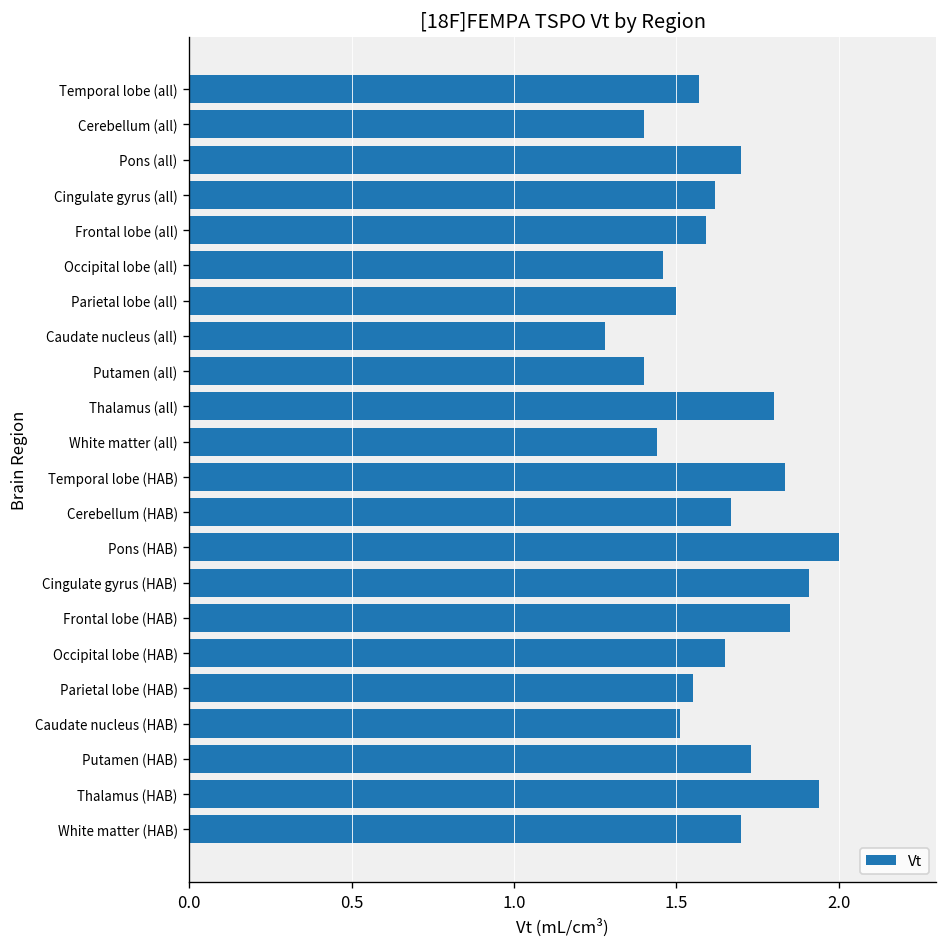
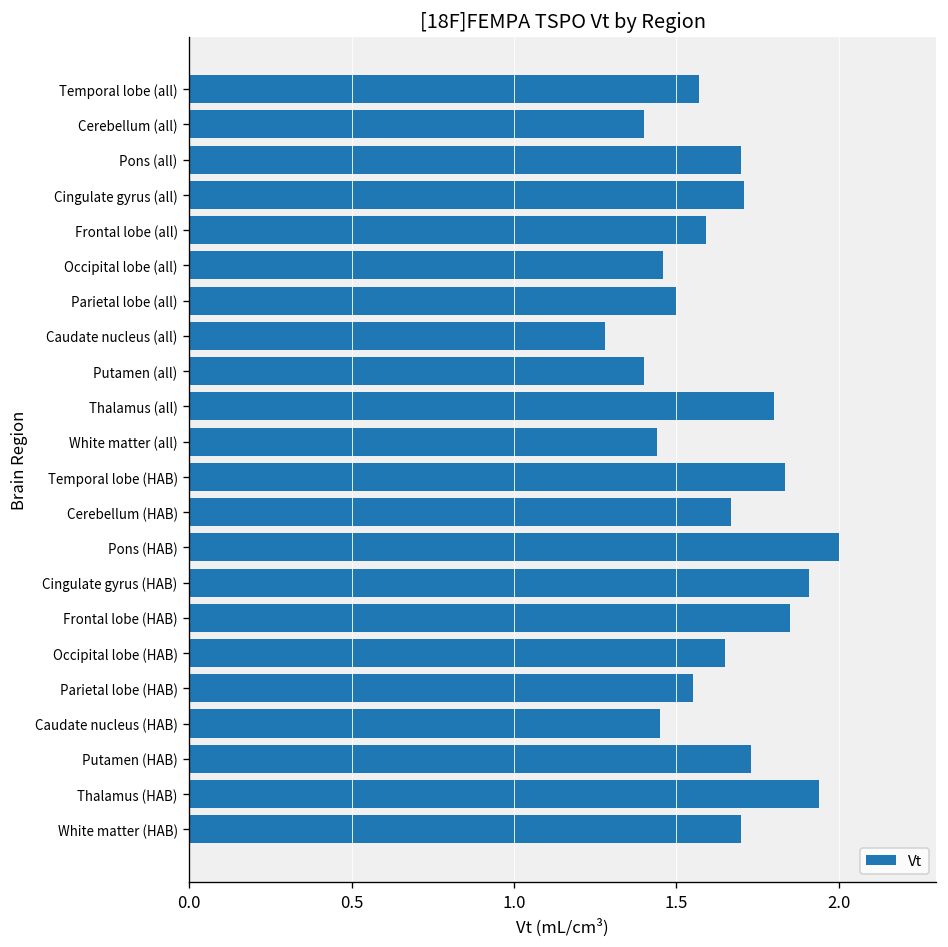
Cingulate gyrus (all): 1.62 -> 1.71
Caudate nucleus (HAB): 1.51 -> 1.45
